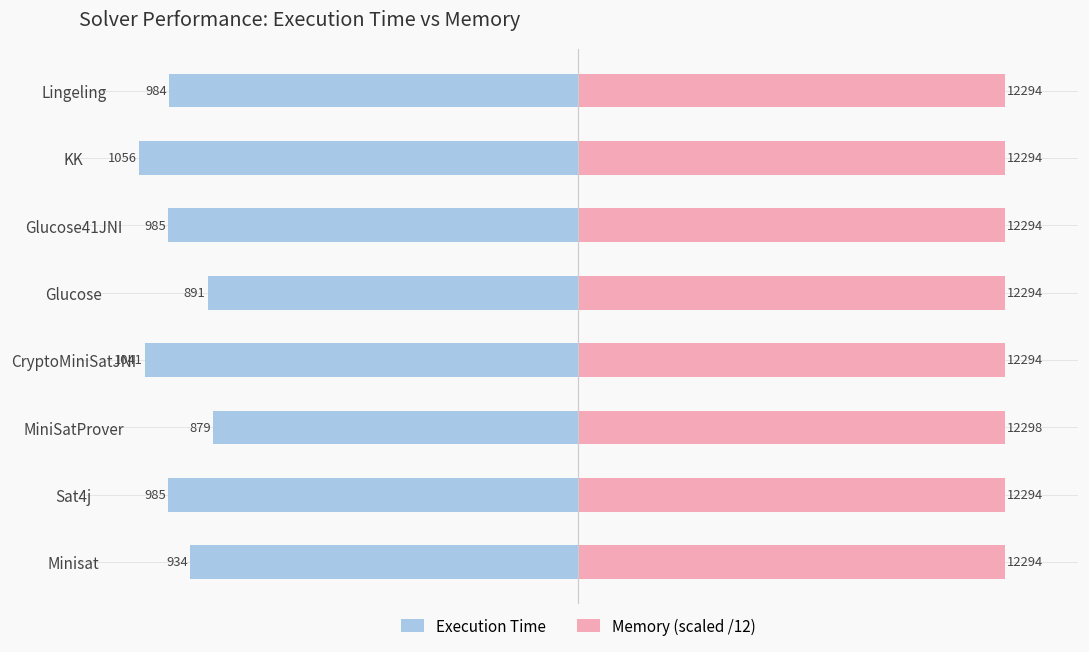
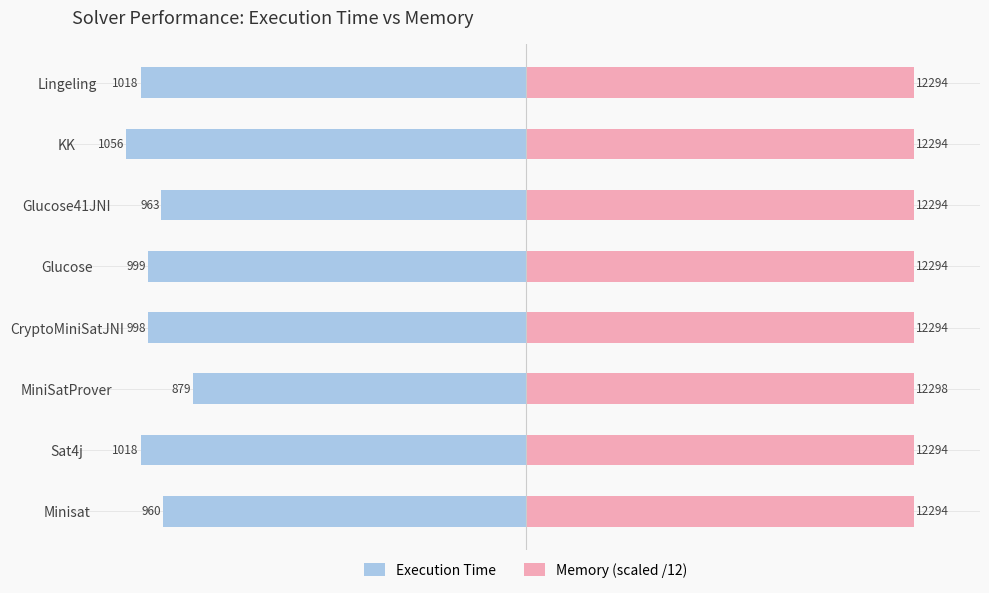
Execution Time, Lingeling: 984 -> 1018
Execution Time, Glucose41JNI: 985 -> 963
Execution Time, Glucose: 891 -> 999
Execution Time, CryptoMiniSatJNI: 1041 -> 998
Execution Time, Sat4j: 985 -> 1018
Execution Time, Minisat: 934 -> 960
